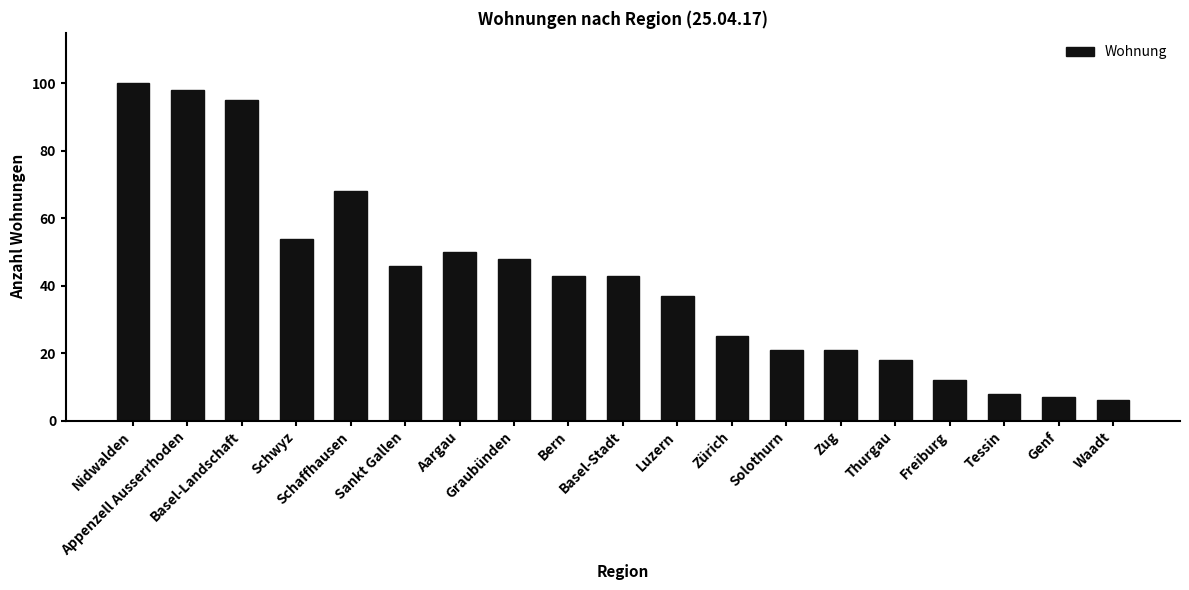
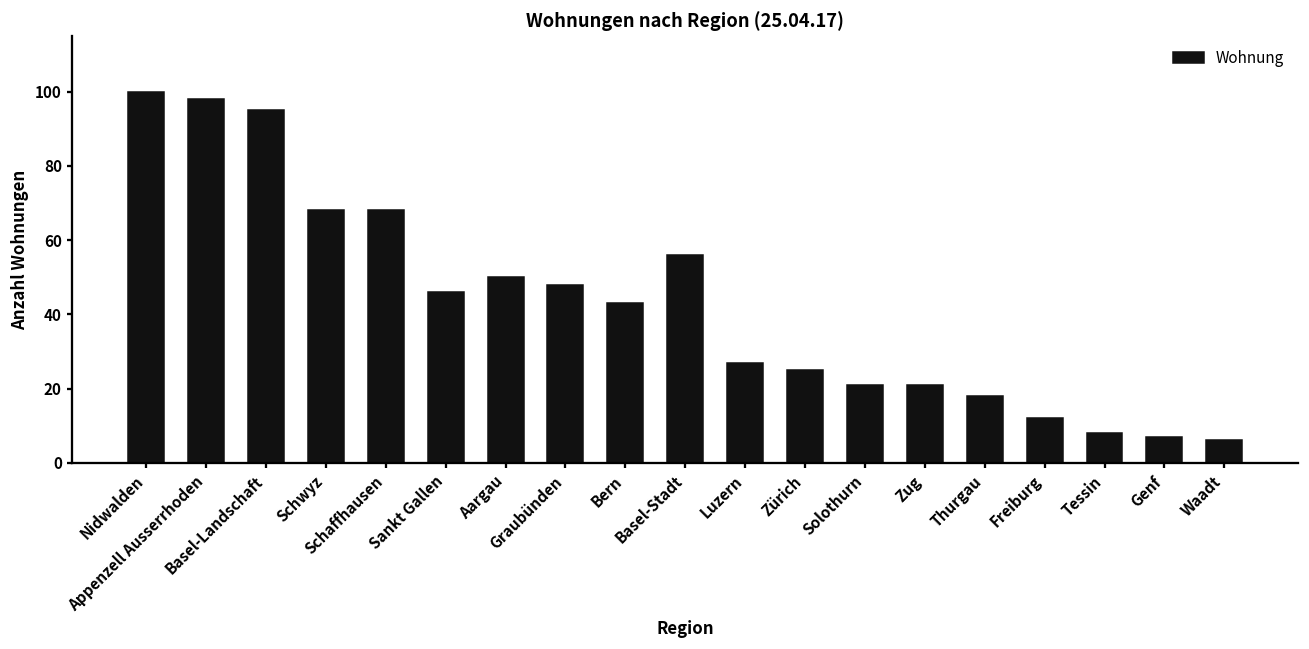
Schwyz: 54 -> 68
Basel-Stadt: 43 -> 56
Luzern: 37 -> 27
